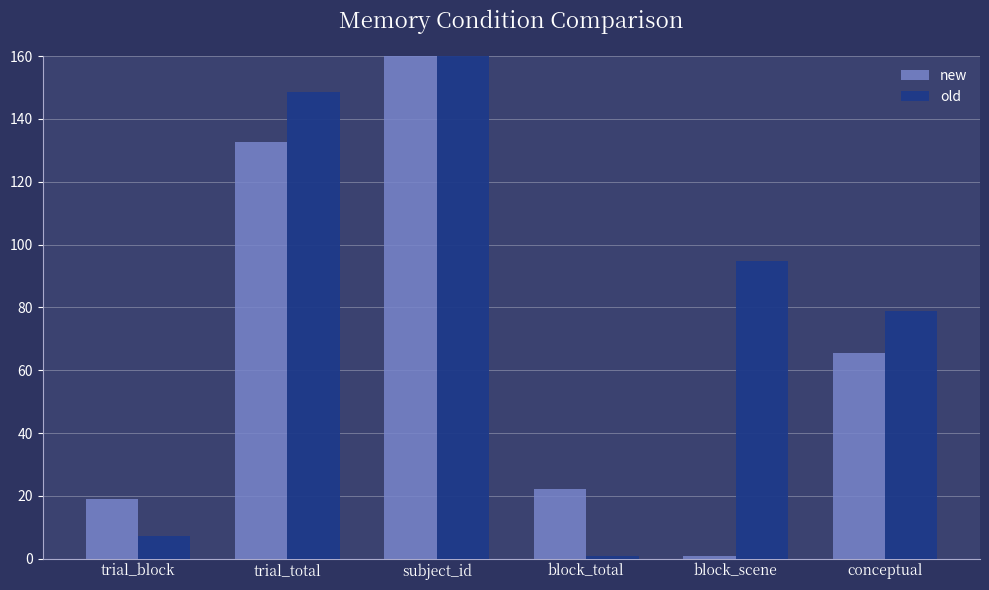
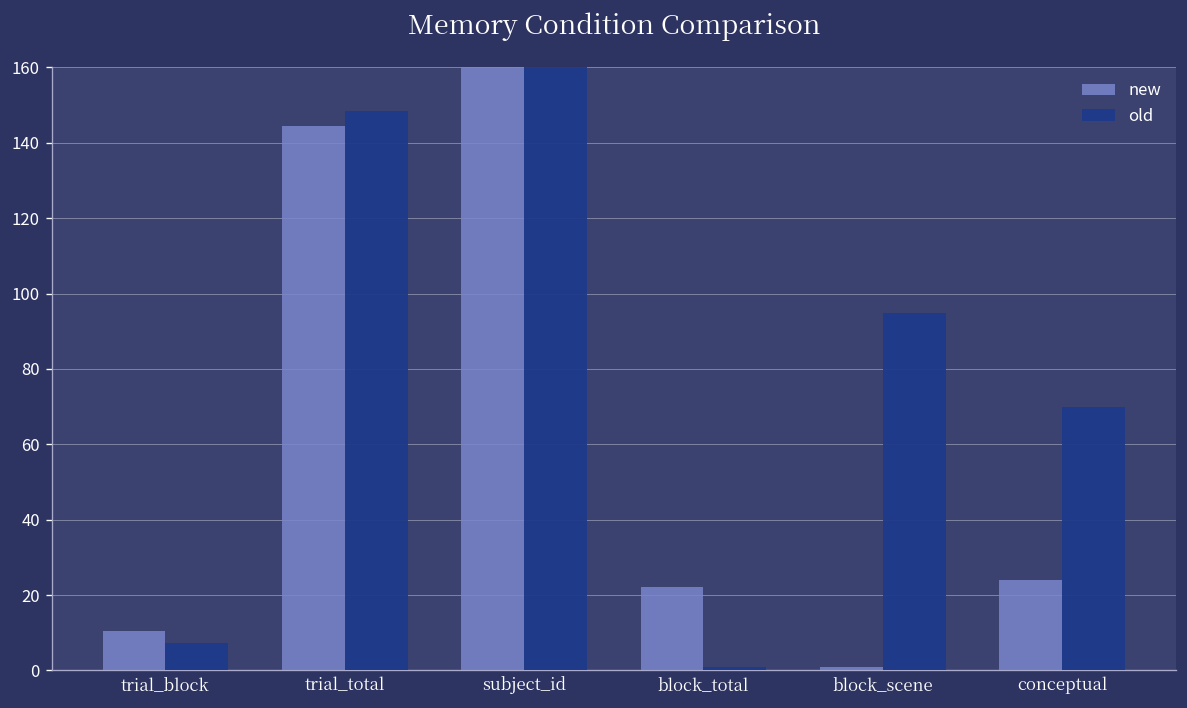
new, trial_block: 19 -> 10
new, trial_total: 133 -> 145
new, conceptual: 65 -> 24
old, conceptual: 79 -> 70
